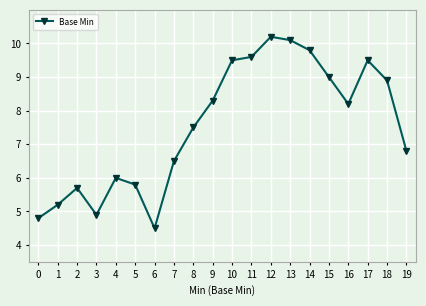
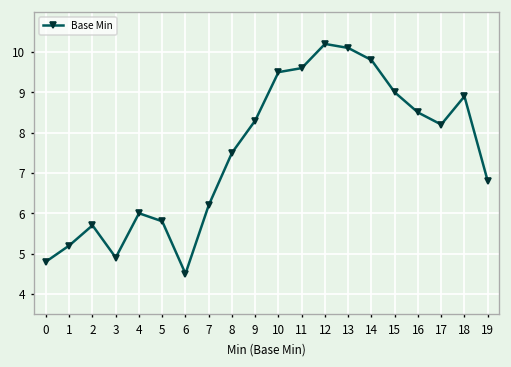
7: 6.5 -> 6.2
16: 8.2 -> 8.5
17: 9.5 -> 8.2
